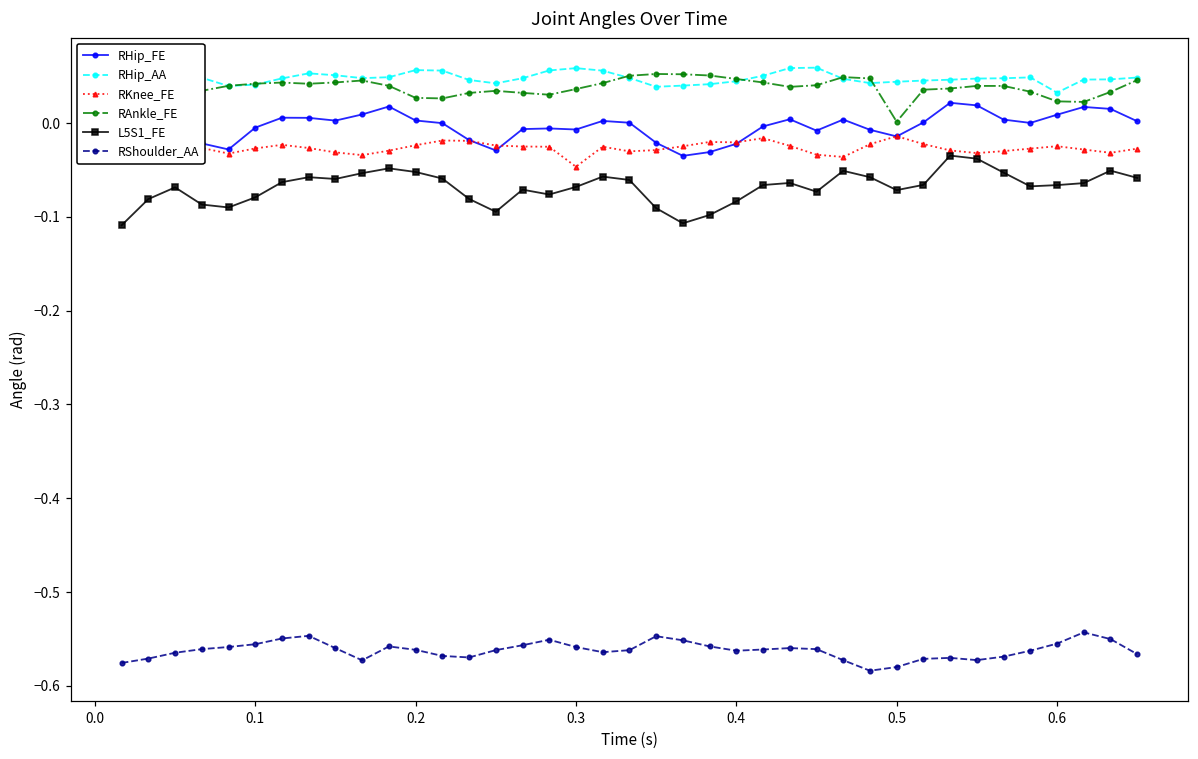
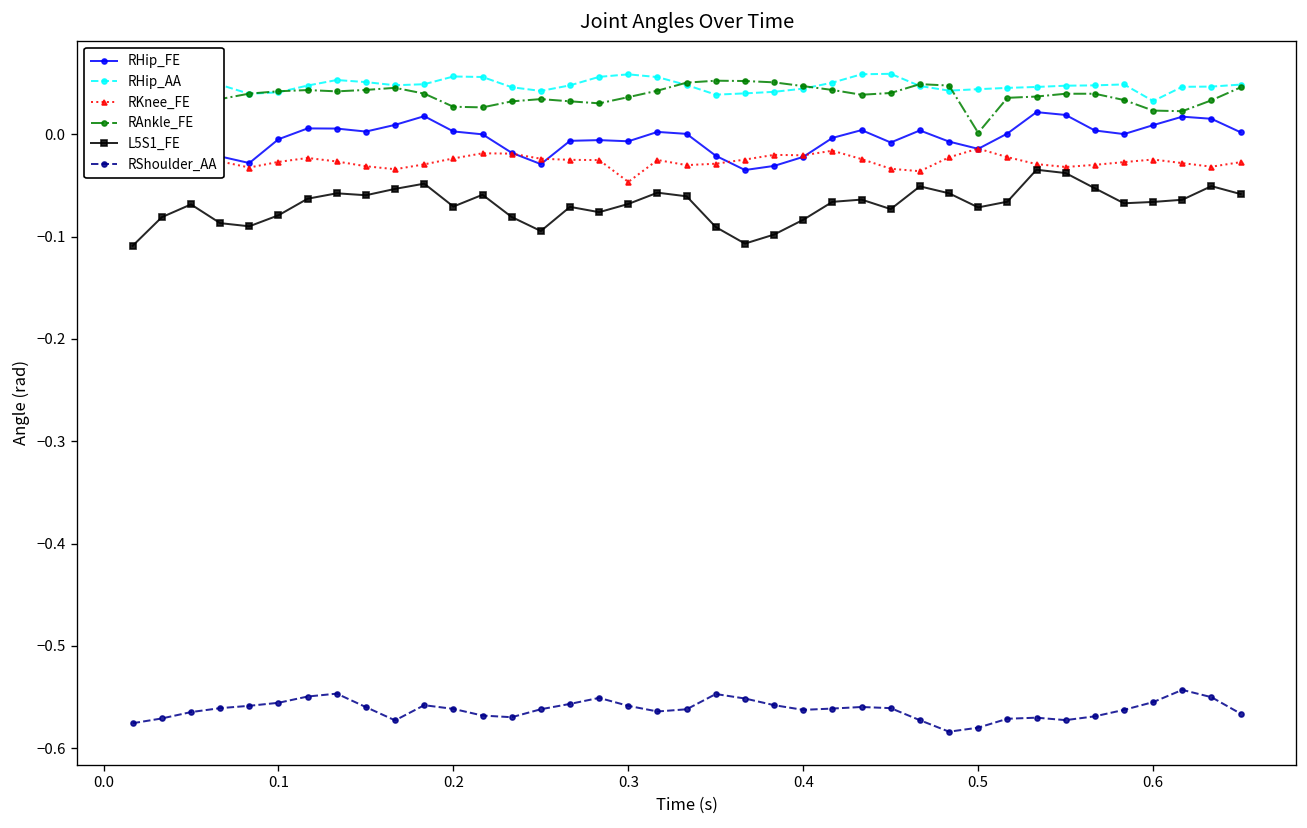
L5S1_FE, 0.2: -0.05 -> -0.07
